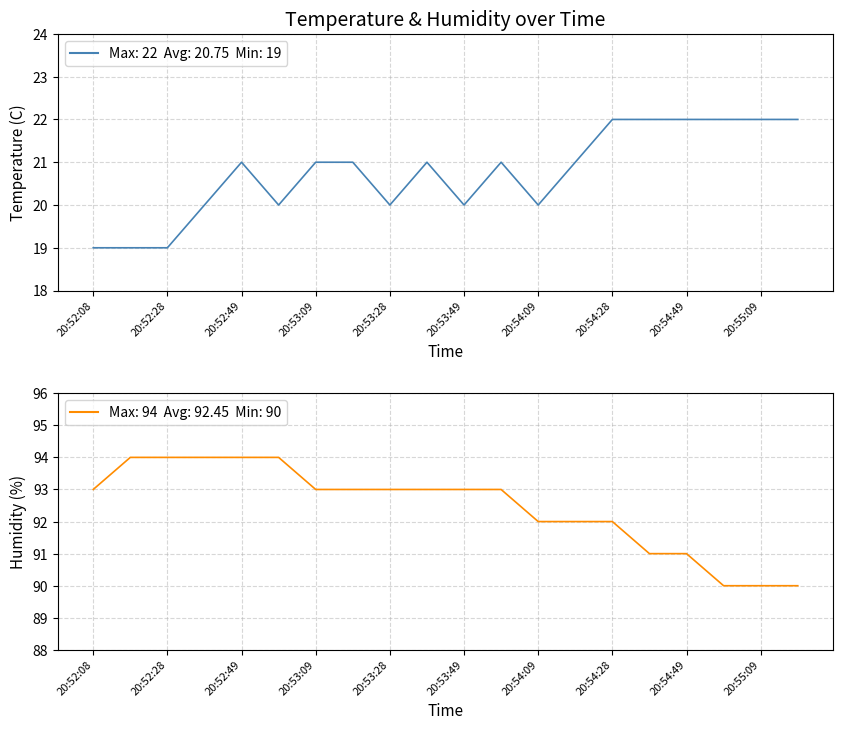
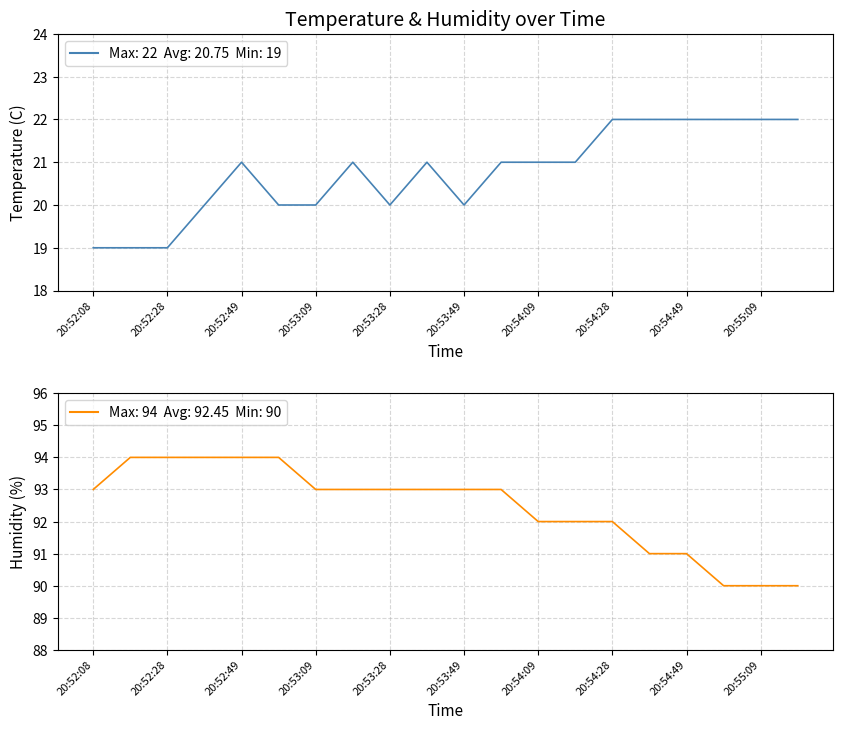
Temperature & Humidity over Time, 20:53:09: 21 -> 20
Temperature & Humidity over Time, 20:54:09: 20 -> 21
